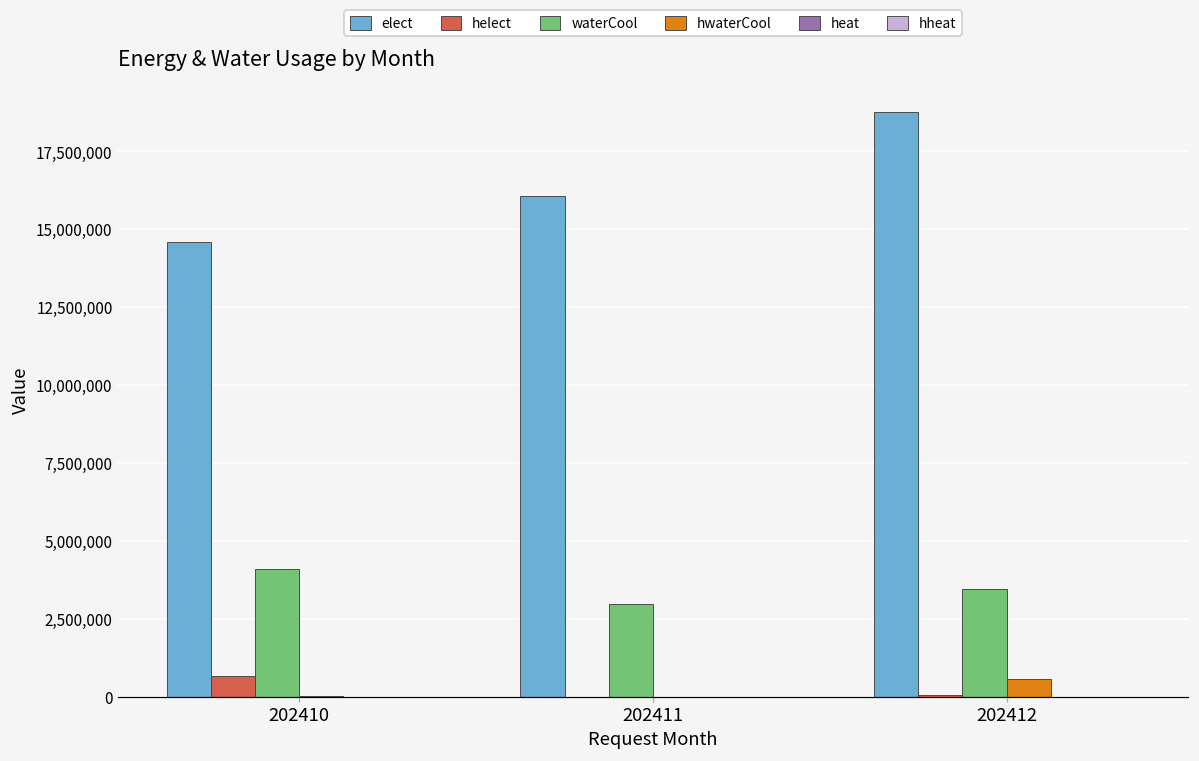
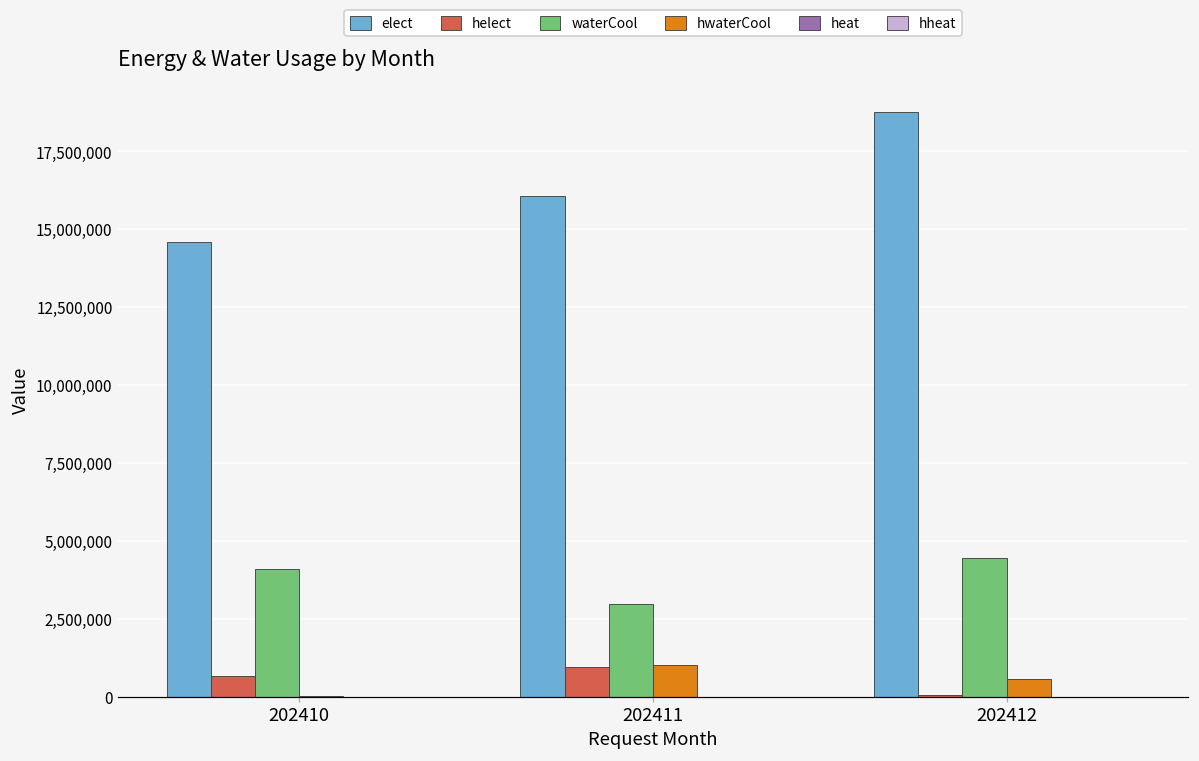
helect, 202411: 0 -> 900,000
hwaterCool, 202411: 0 -> 1,000,000
waterCool, 202412: 3,500,000 -> 4,500,000
